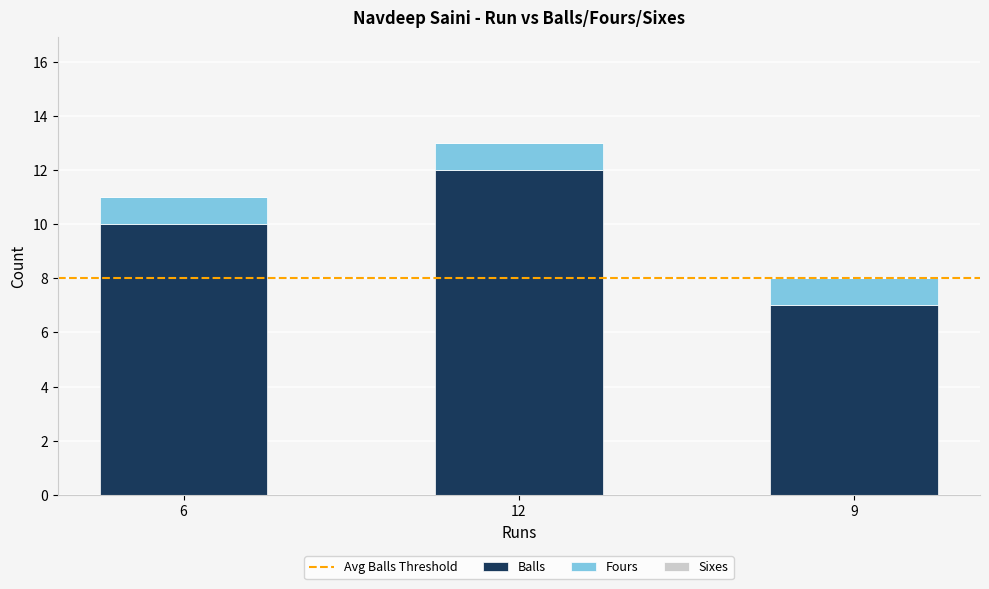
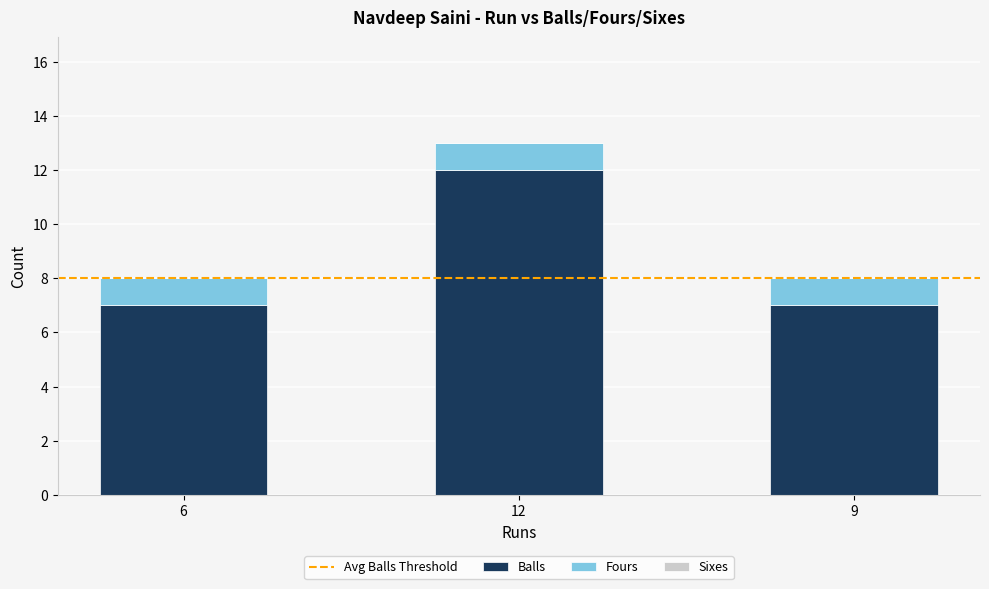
Balls, 6: 10 -> 7
